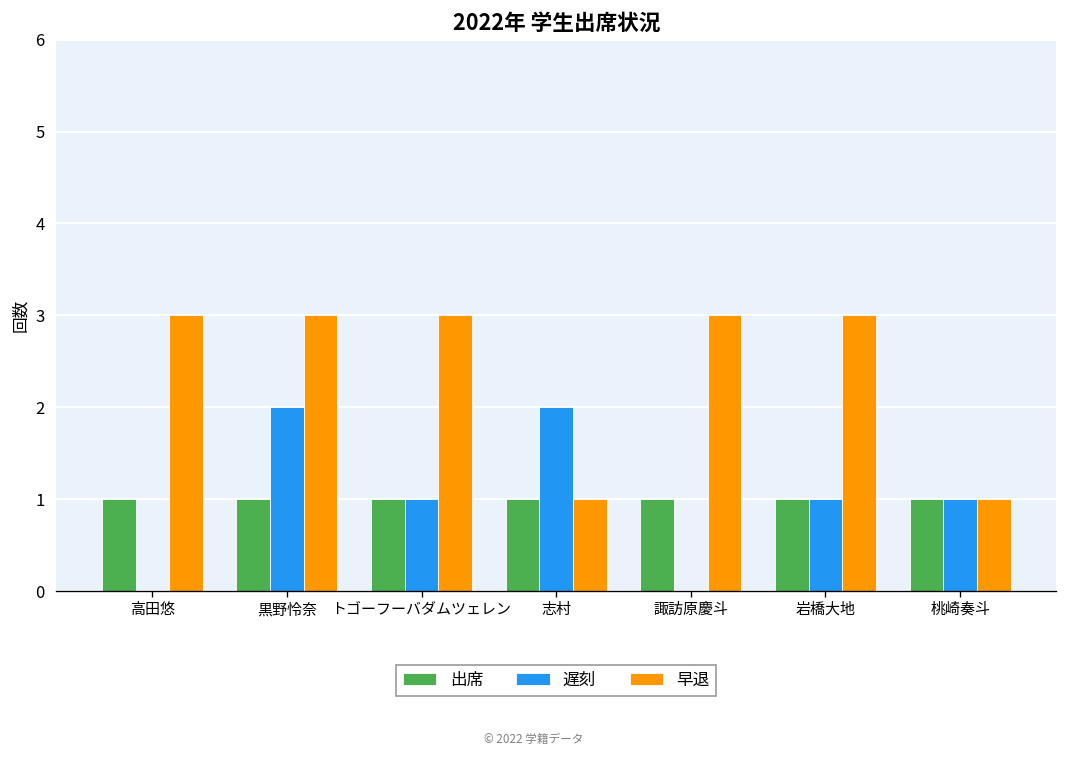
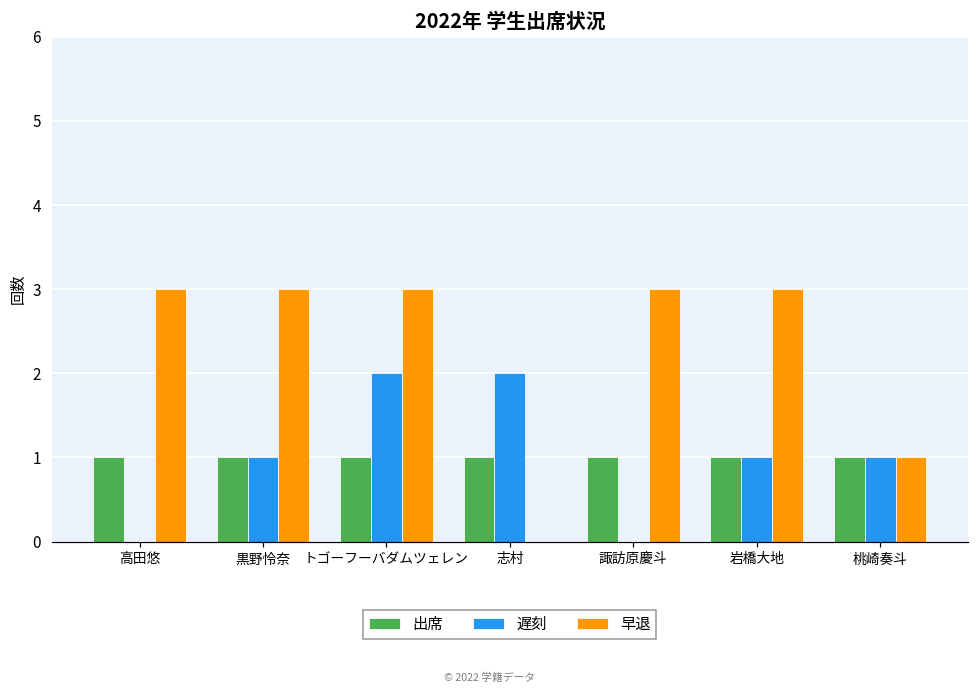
遅刻, 黒野怜奈: 2 -> 1
遅刻, トゴーフーバダムツェレン: 1 -> 2
早退, 志村: 1 -> 0
